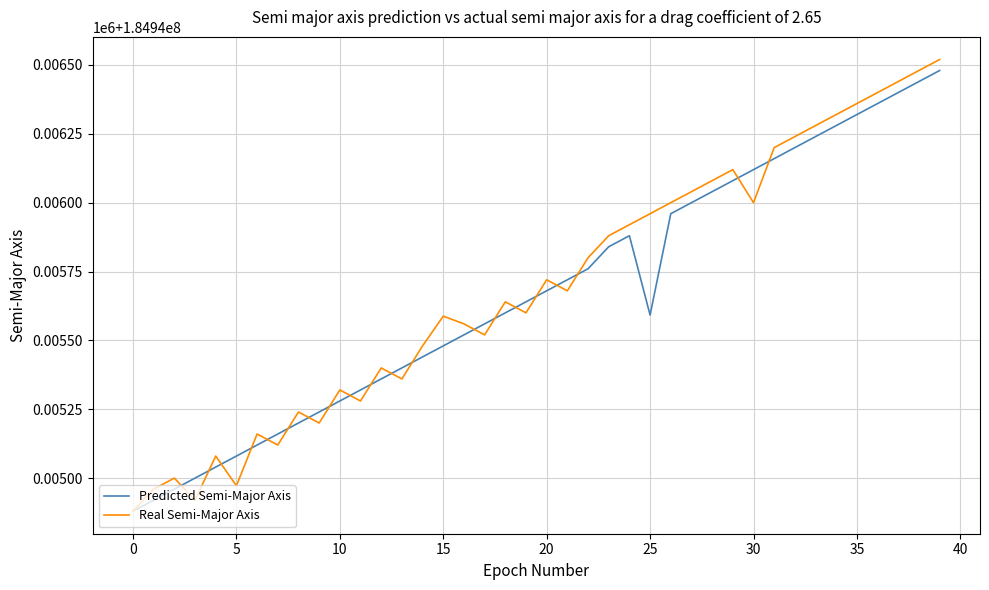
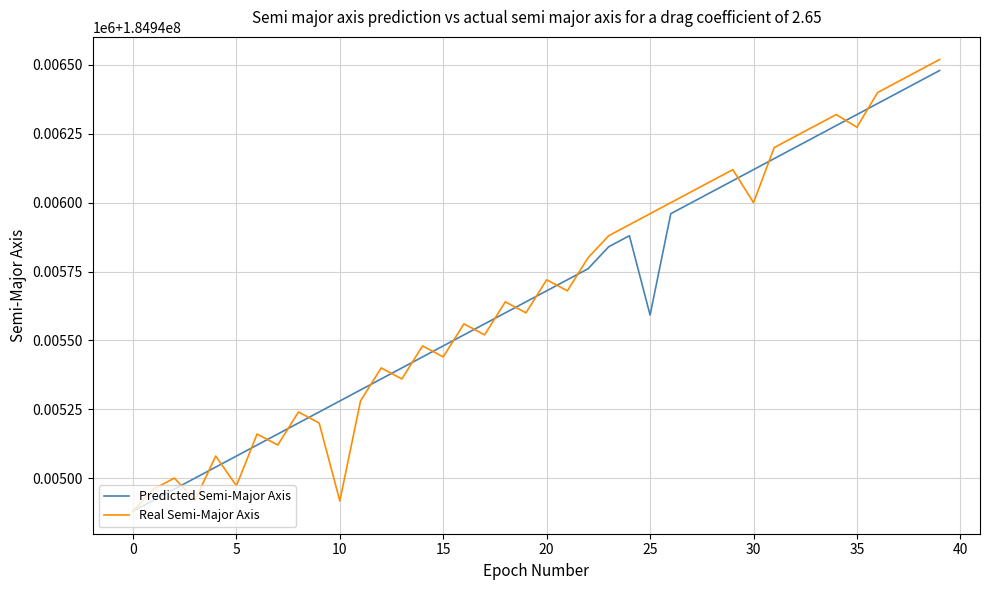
Real Semi-Major Axis, 10: 184945320 -> 184944920
Real Semi-Major Axis, 15: 184945590 -> 184945440
Real Semi-Major Axis, 35: 184946360 -> 184946270
